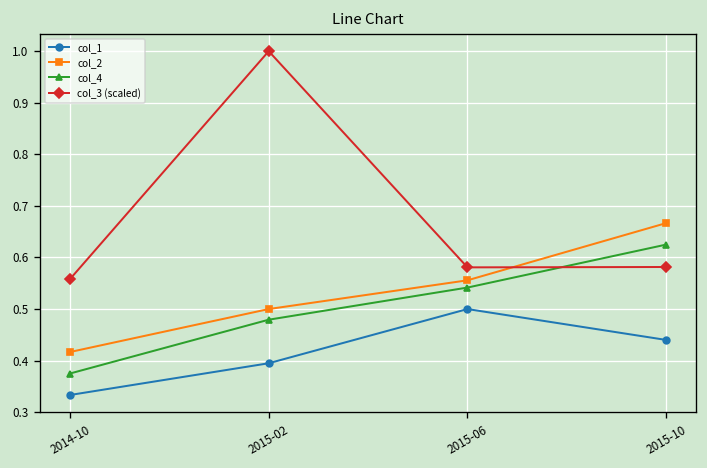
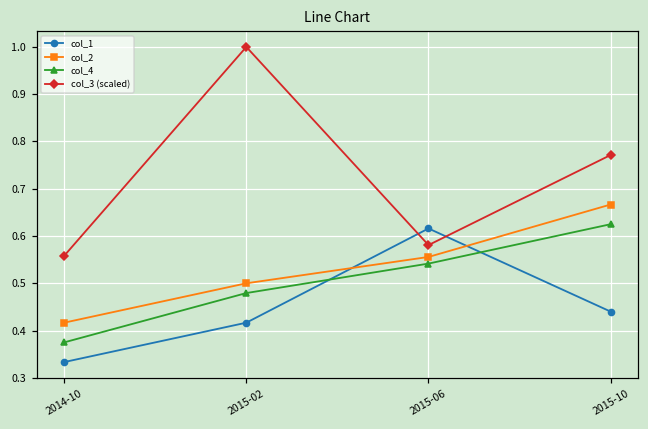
col_1, 2015-02: 0.39 -> 0.42
col_1, 2015-06: 0.50 -> 0.62
col_3 (scaled), 2015-10: 0.58 -> 0.77
